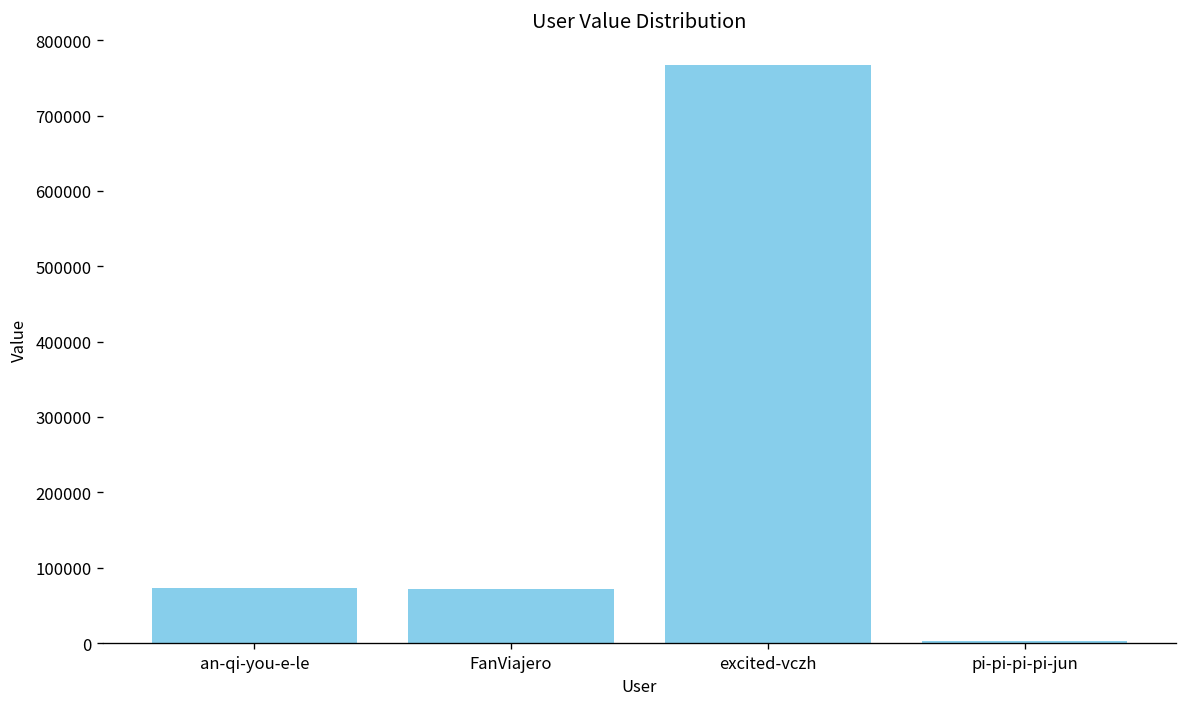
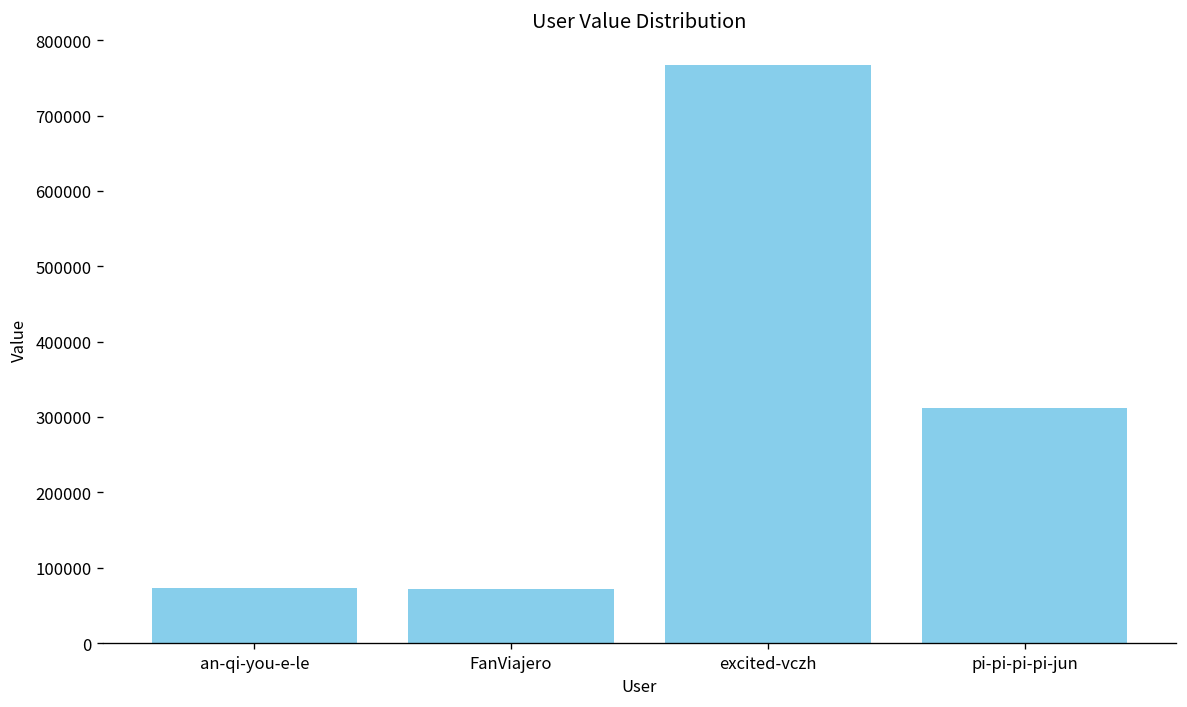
pi-pi-pi-pi-jun: 0 -> 310000
